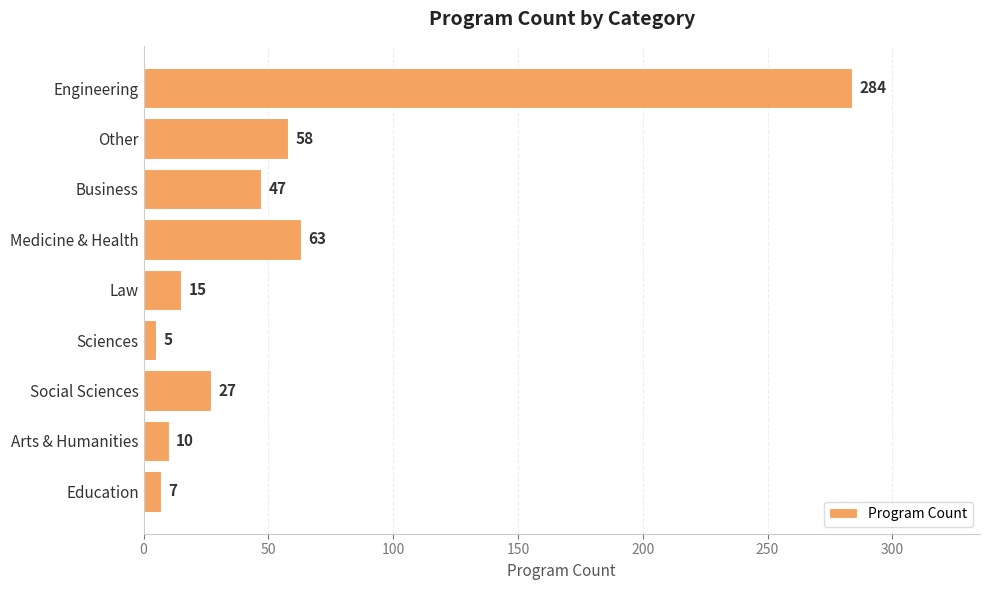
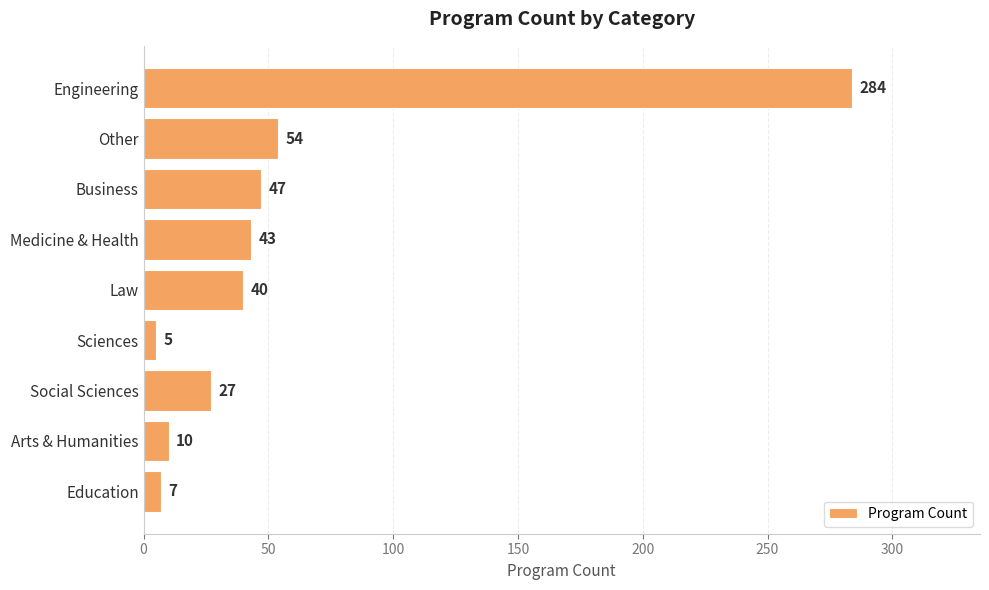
Other: 58 -> 54
Medicine & Health: 63 -> 43
Law: 15 -> 40
